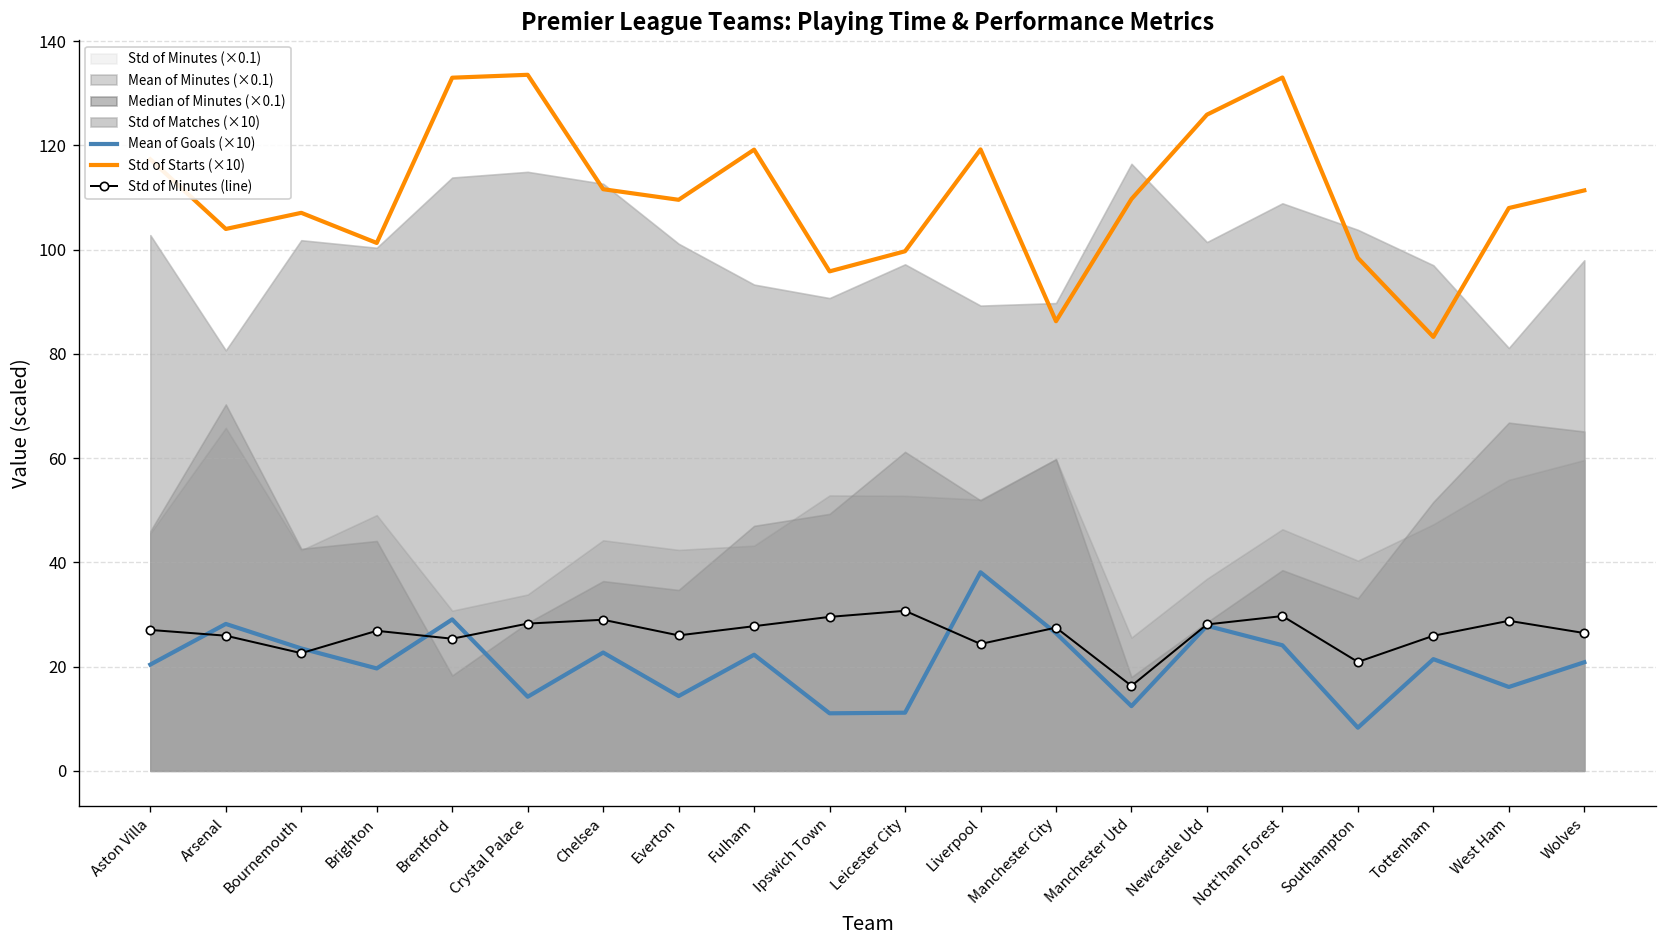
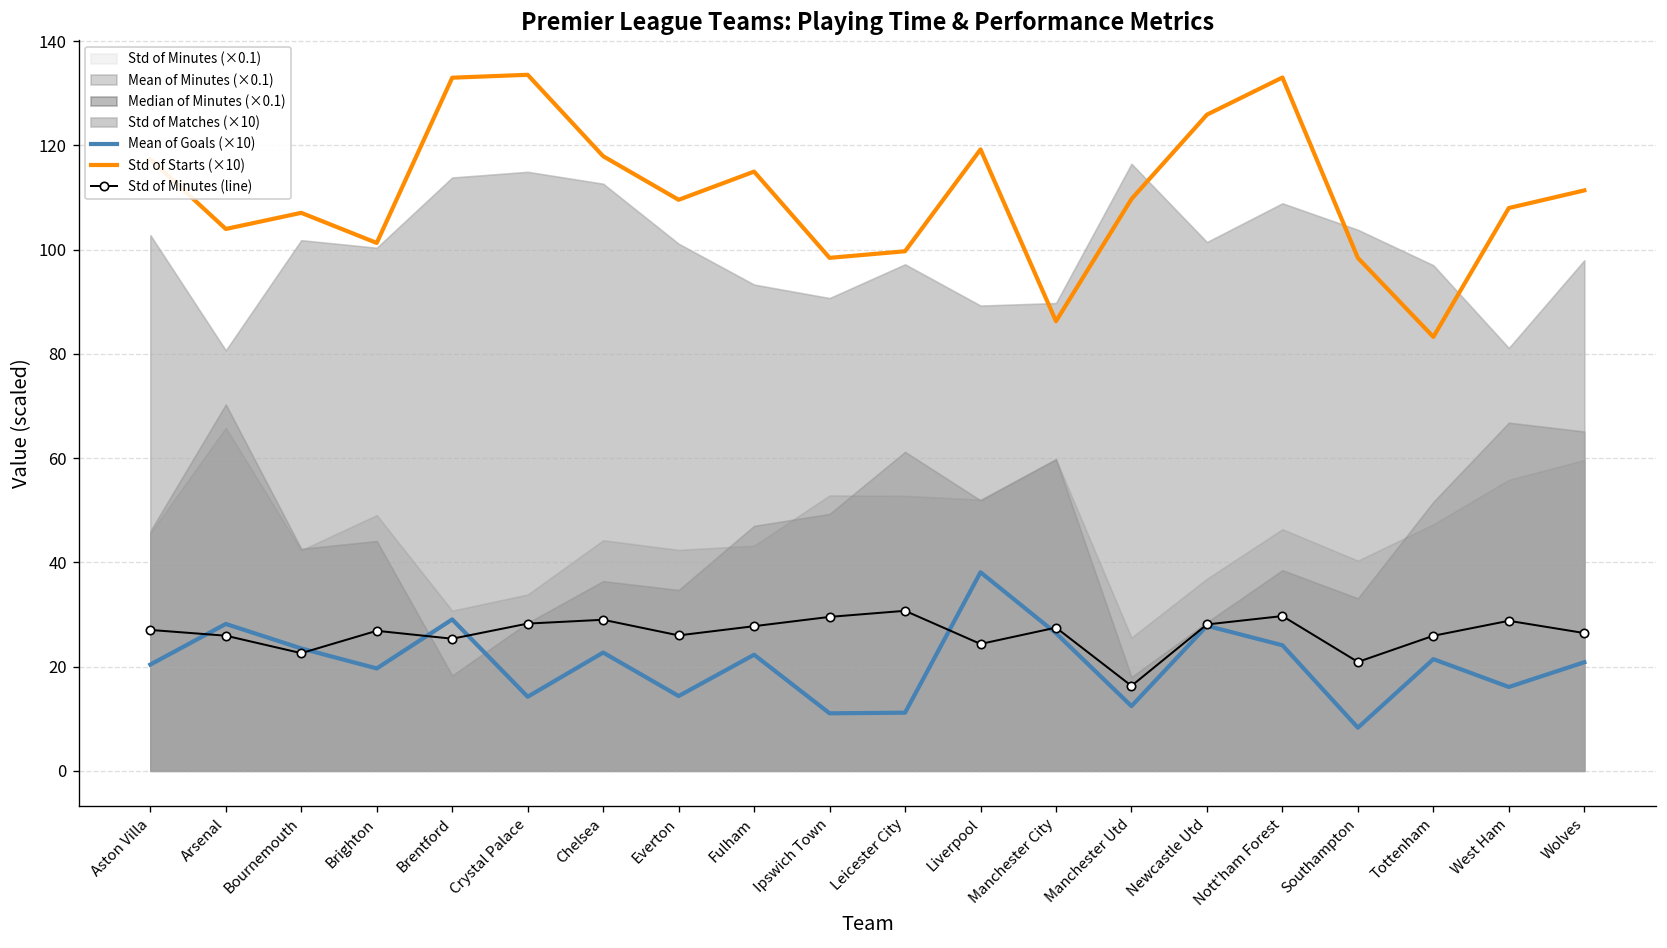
Std of Starts (×10), Chelsea: 112 -> 118
Std of Starts (×10), Fulham: 119 -> 115
Std of Starts (×10), Ipswich Town: 96 -> 98
